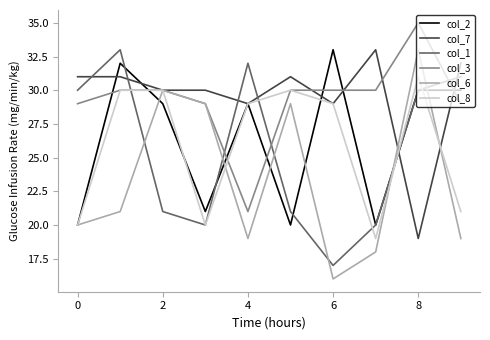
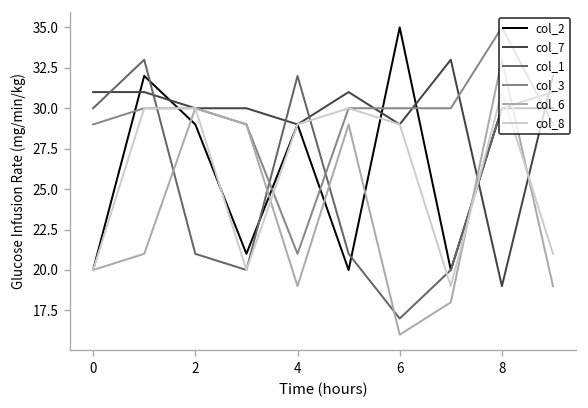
col_2, 6: 33 -> 35
